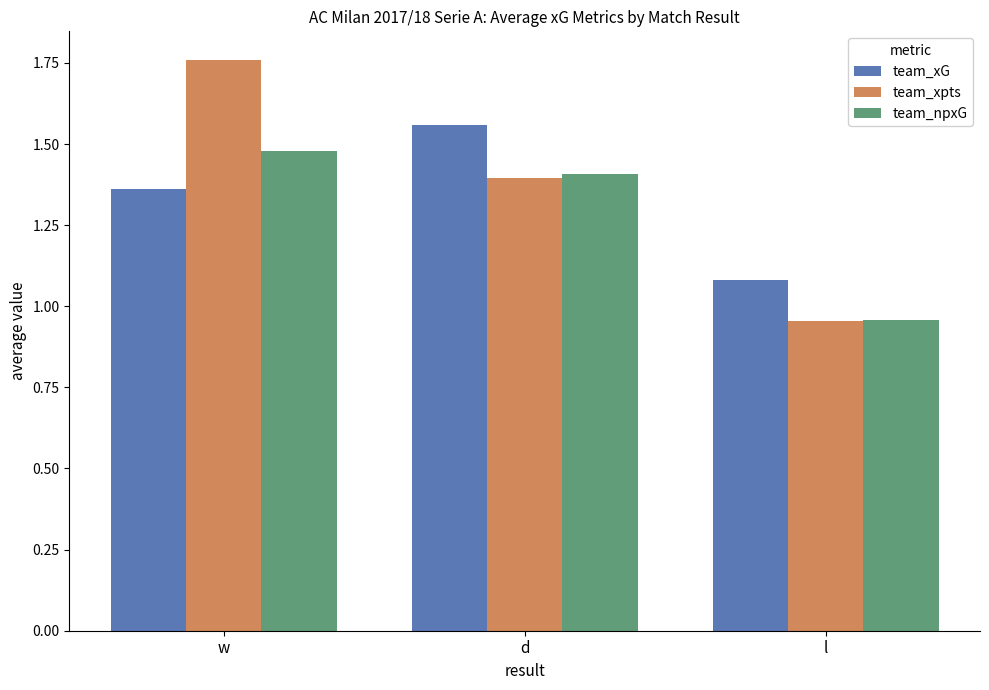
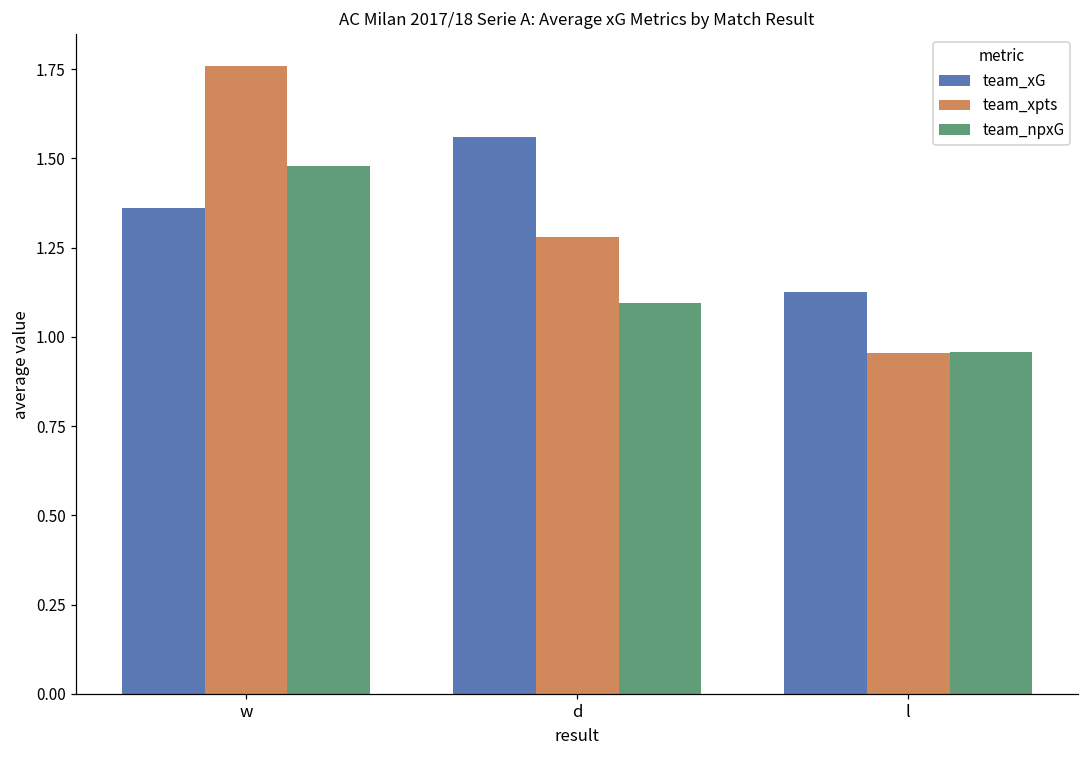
team_xpts, d: 1.40 -> 1.28
team_npxG, d: 1.41 -> 1.10
team_xG, l: 1.08 -> 1.12
